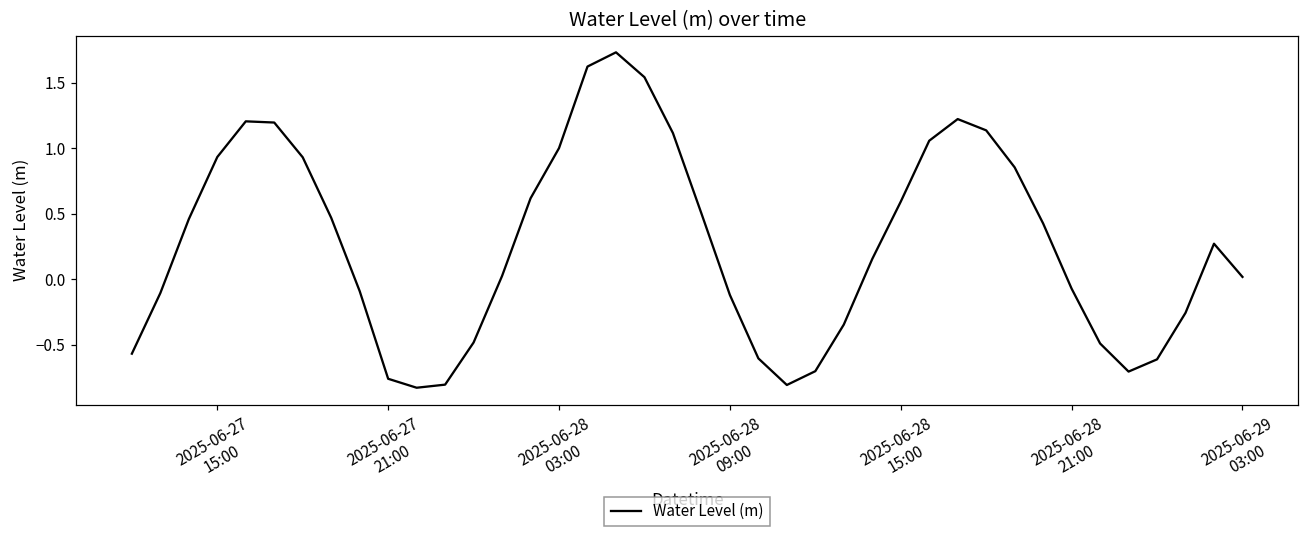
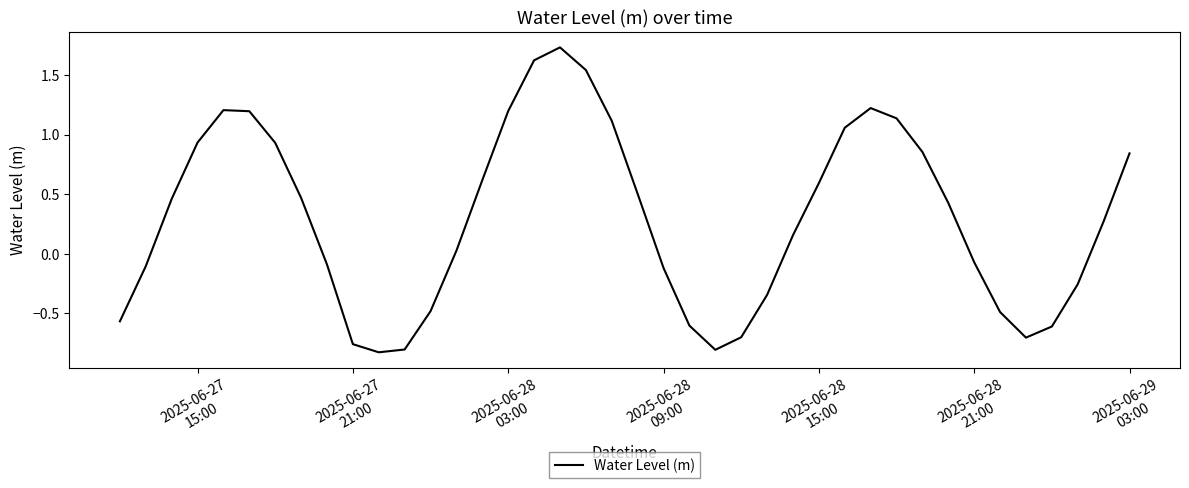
2025-06-28 03:00: 1.00 -> 1.20
2025-06-29 03:00: 0.02 -> 0.84
